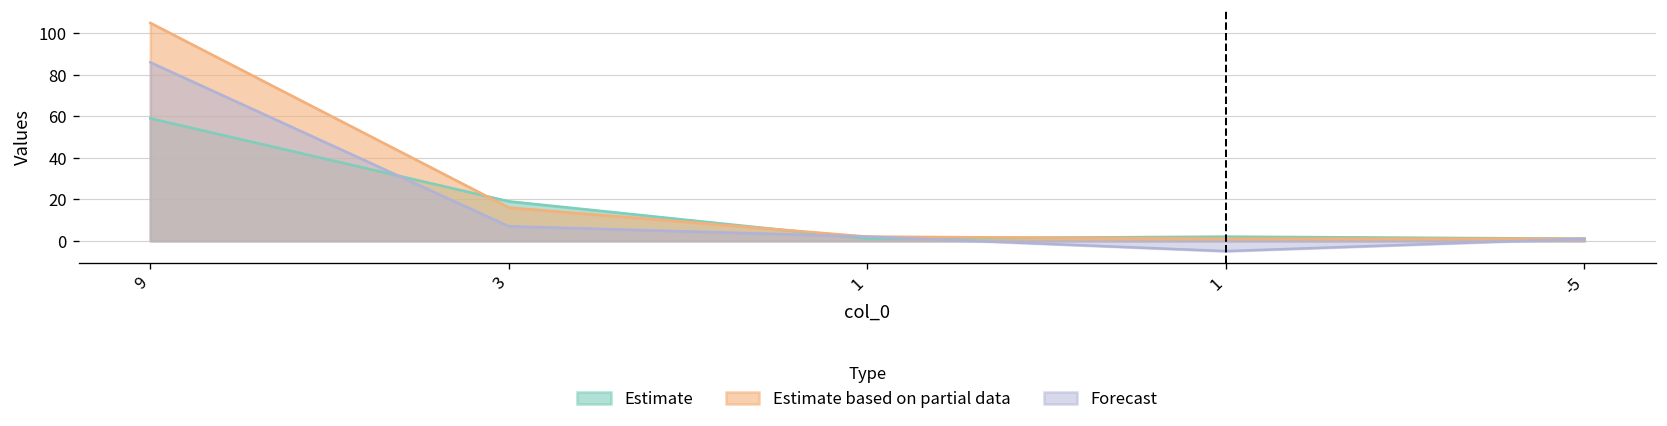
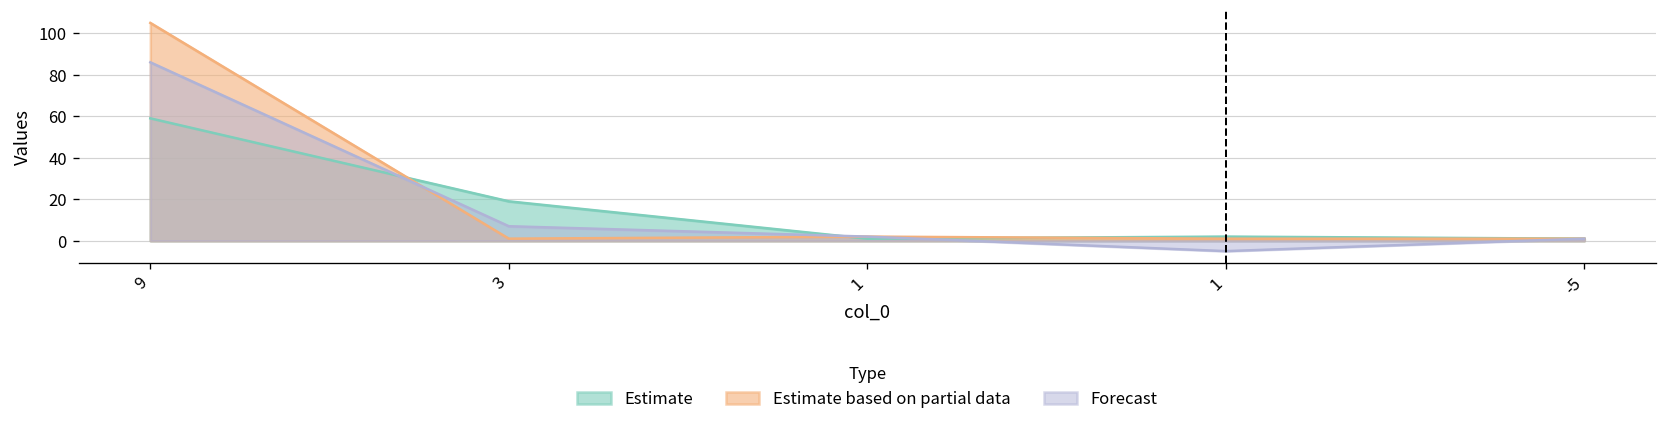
Estimate based on partial data, 3: 16 -> 1
